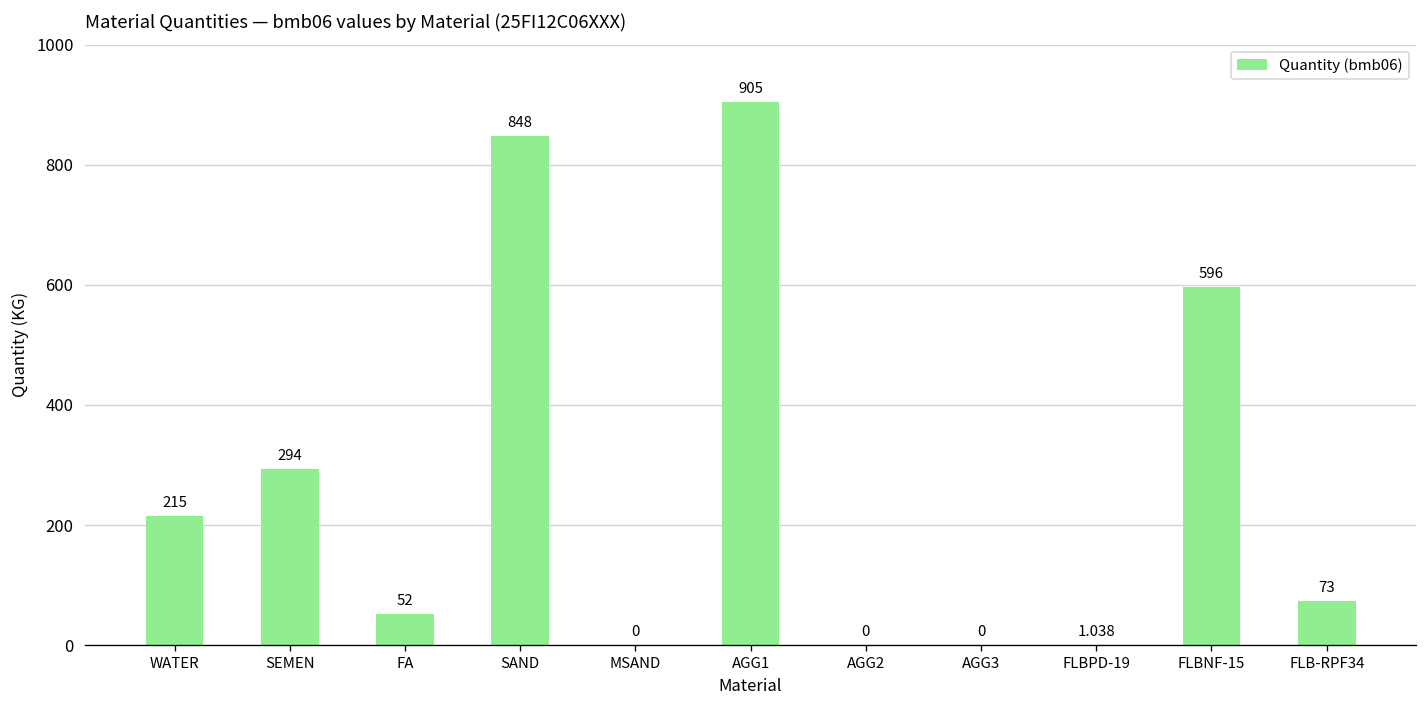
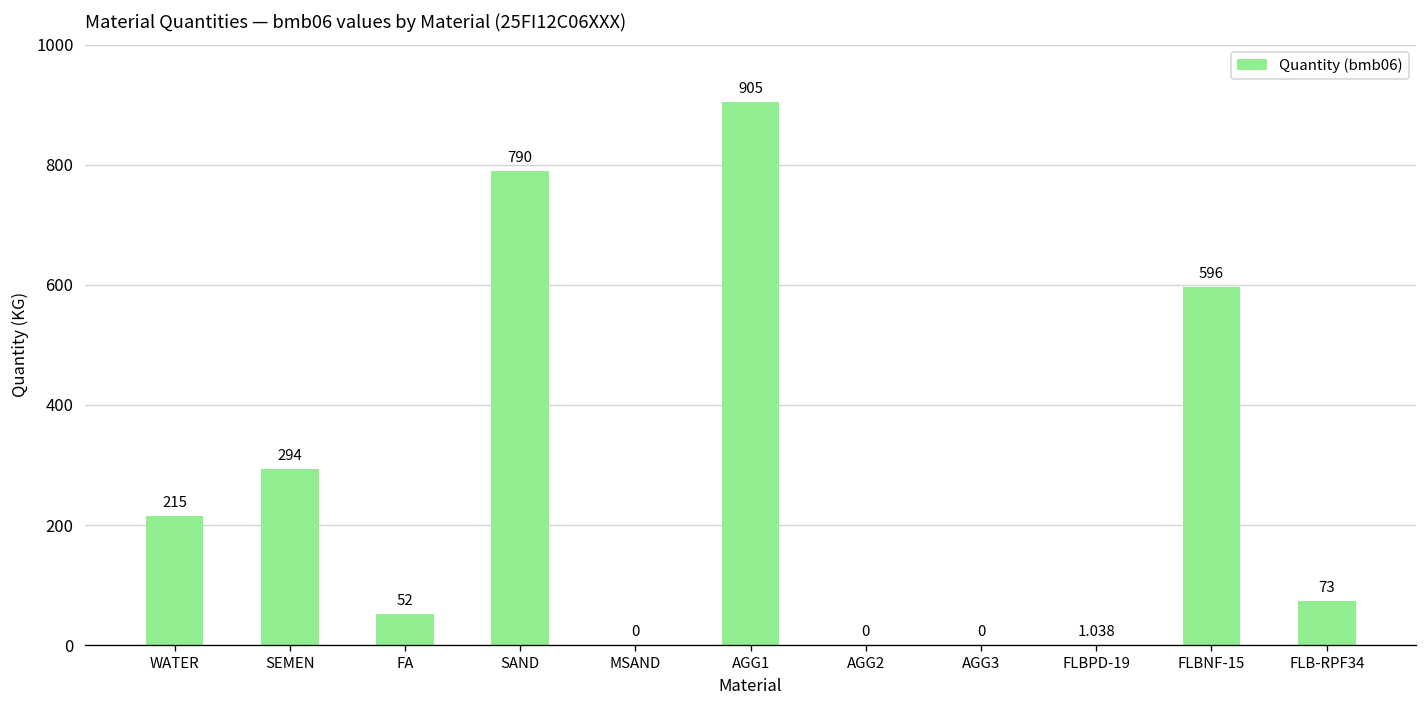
SAND: 848 -> 790
